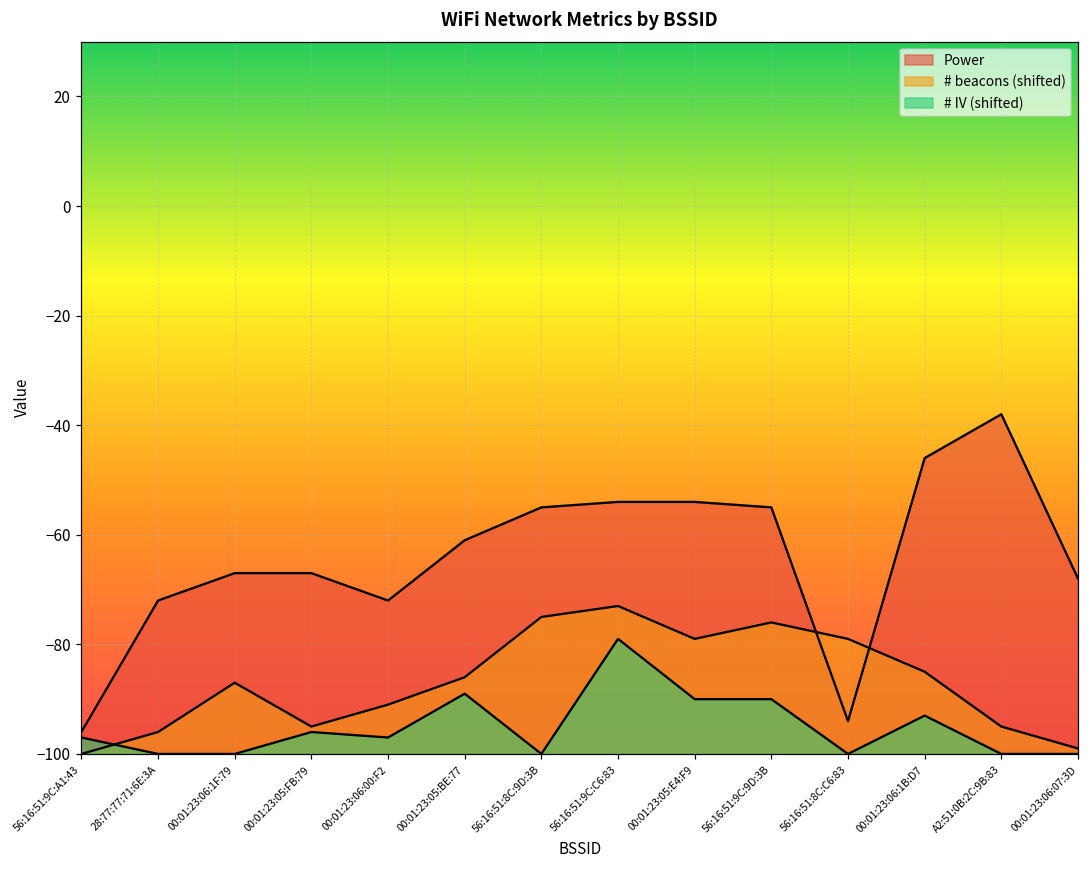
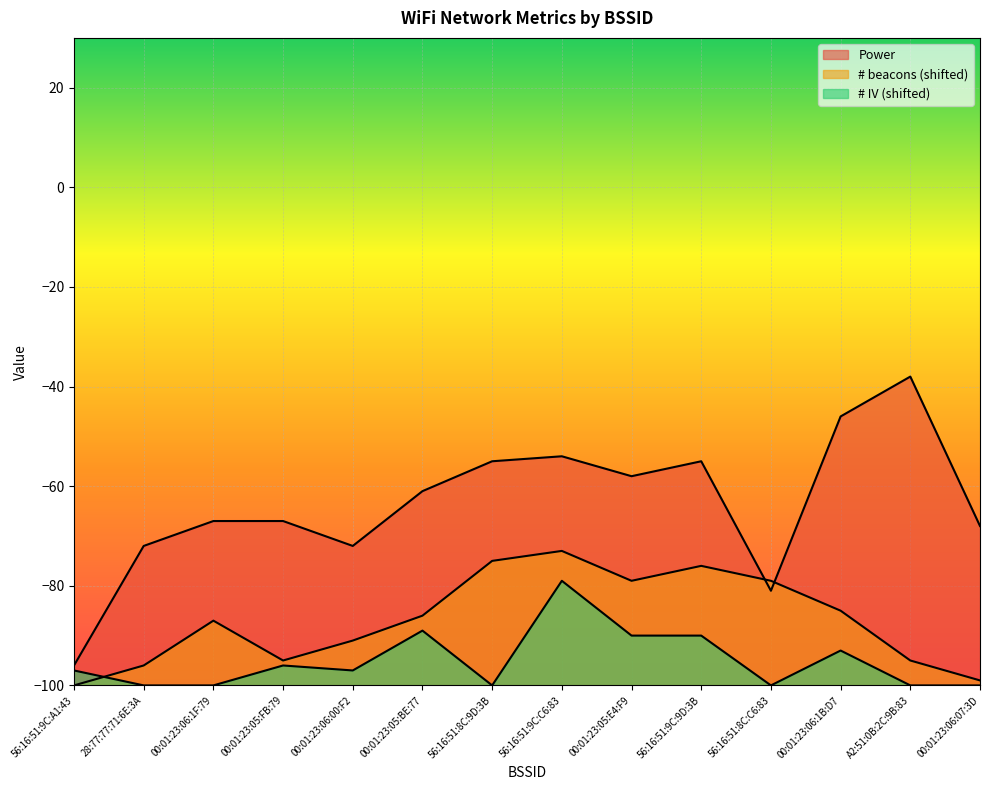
Power, 00:01:23:05:E4:F9: -54 -> -58
Power, 56:16:51:8C:C6:83: -94 -> -81
